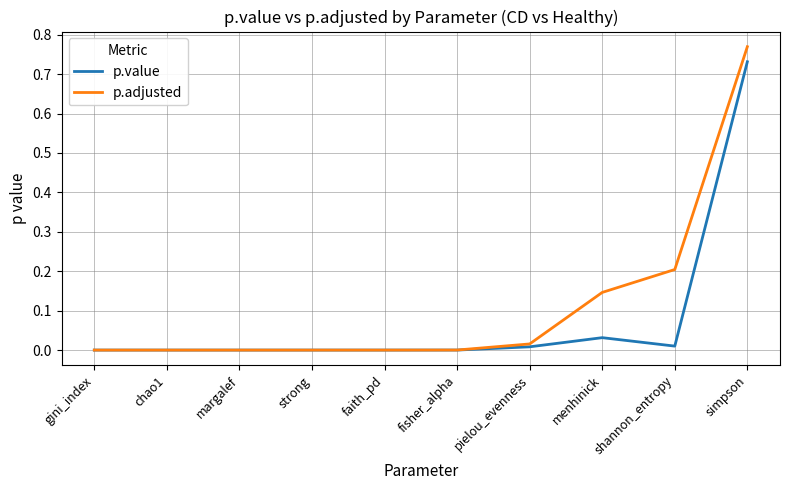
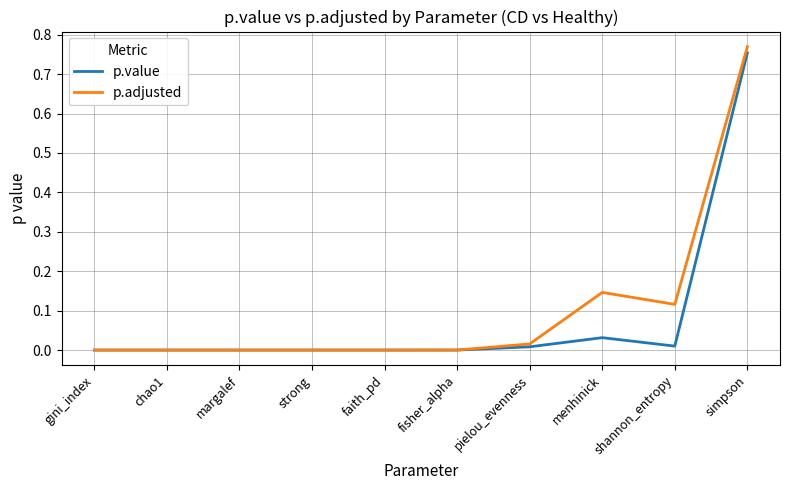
p.adjusted, shannon_entropy: 0.20 -> 0.12
p.value, simpson: 0.73 -> 0.75
